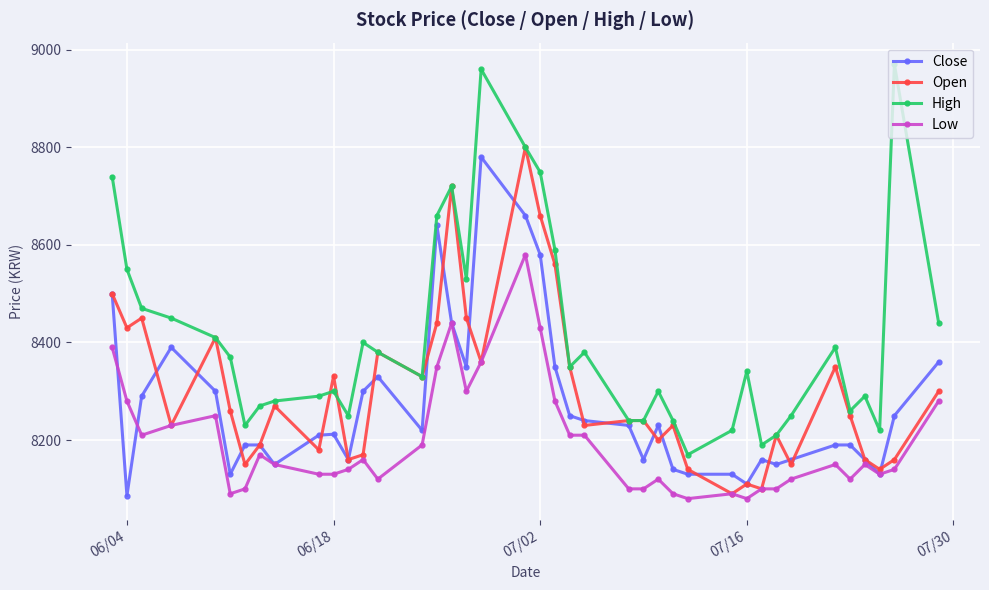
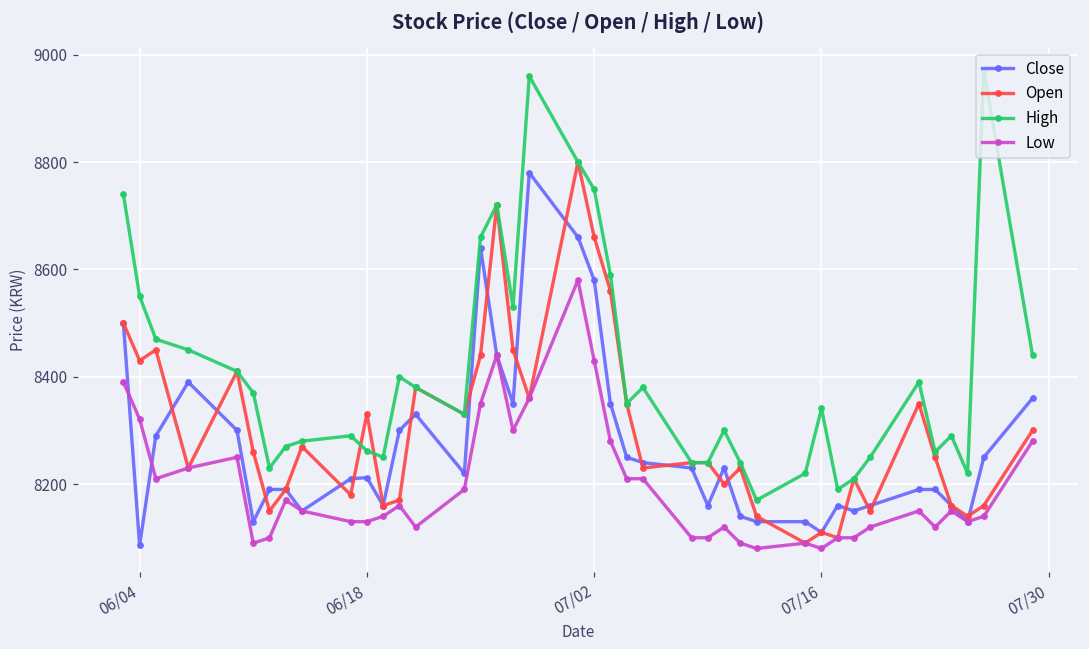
Low, 06/04: 8280 -> 8320
High, 06/18: 8300 -> 8260
